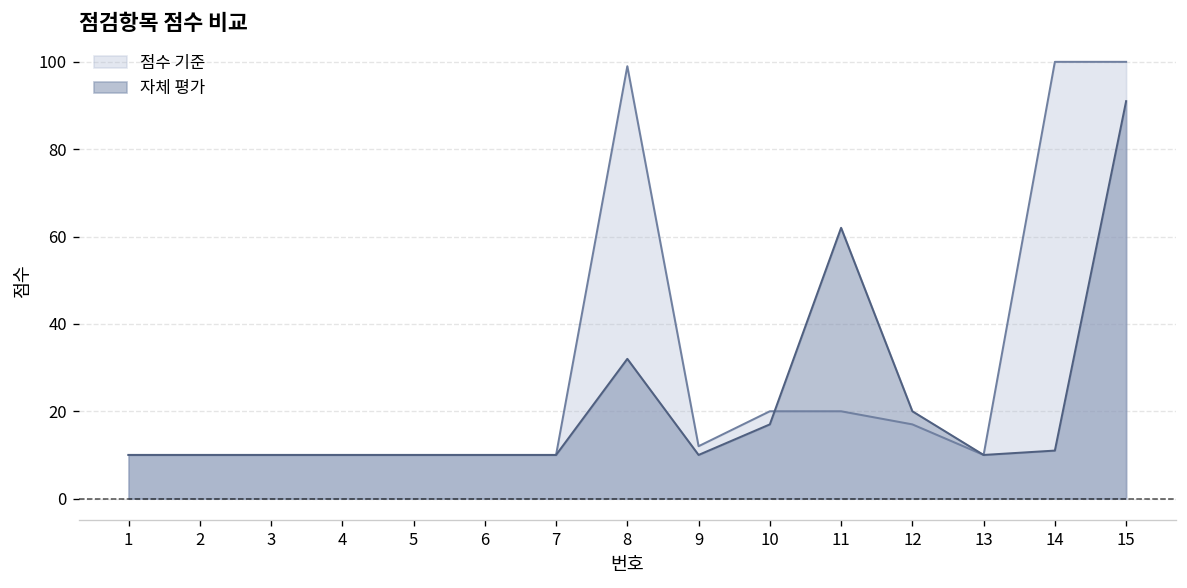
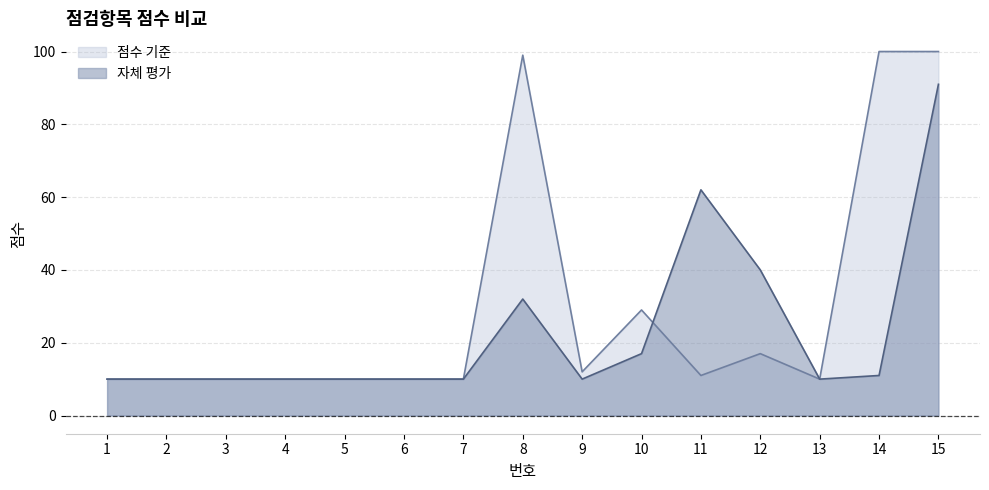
점수 기준, 10: 20 -> 29
점수 기준, 11: 20 -> 11
자체 평가, 12: 20 -> 40
